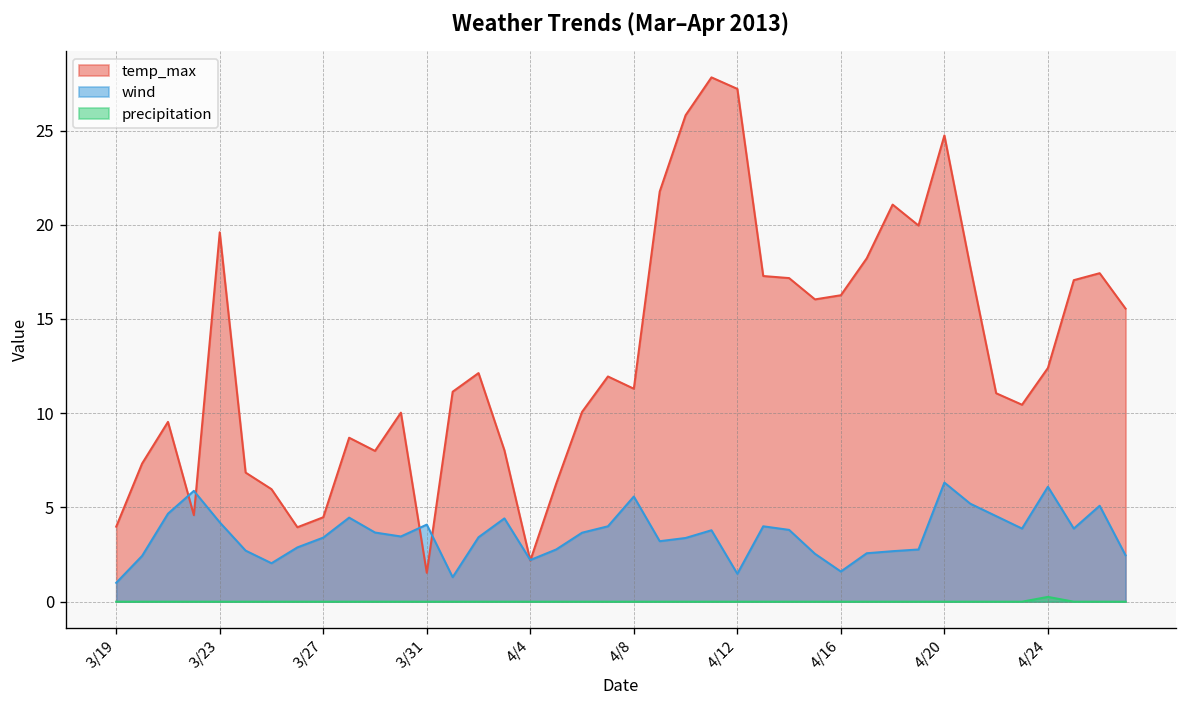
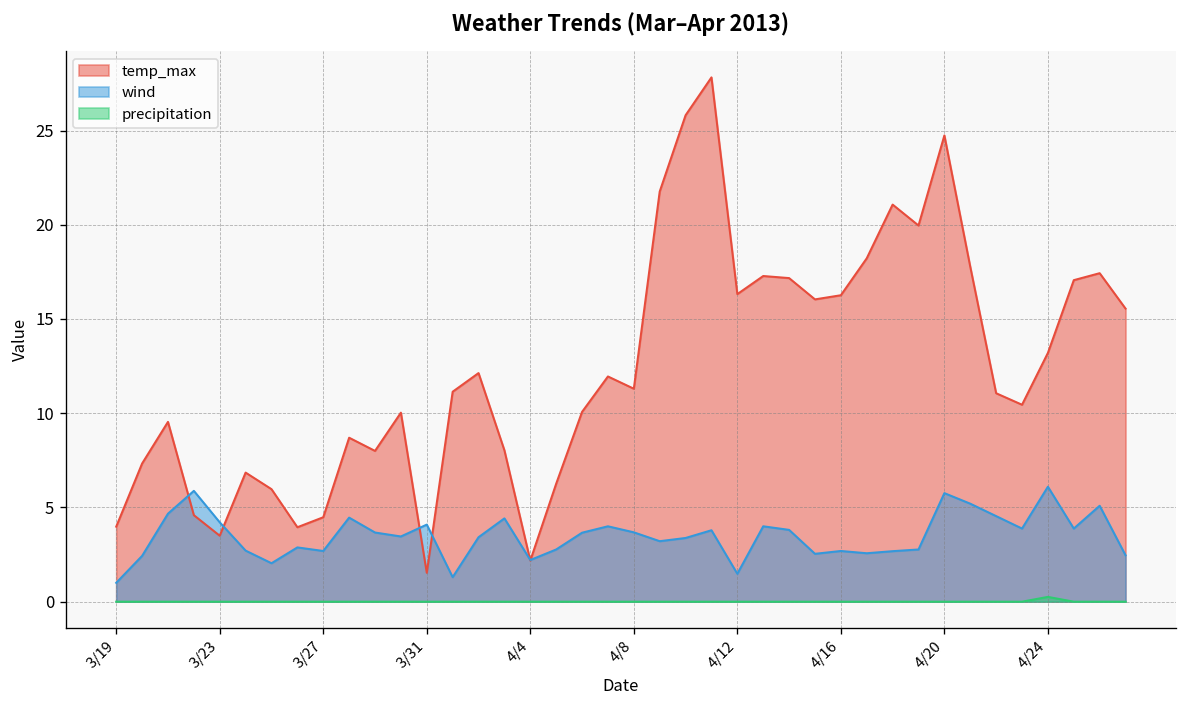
temp_max, 3/23: 19.6 -> 3.5
wind, 3/27: 3.4 -> 2.7
wind, 4/8: 5.6 -> 3.7
temp_max, 4/12: 27.2 -> 16.3
wind, 4/16: 1.6 -> 2.7
wind, 4/20: 6.3 -> 5.8
temp_max, 4/24: 12.4 -> 13.2
